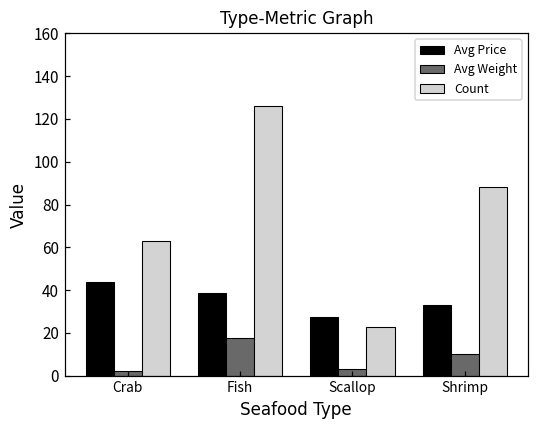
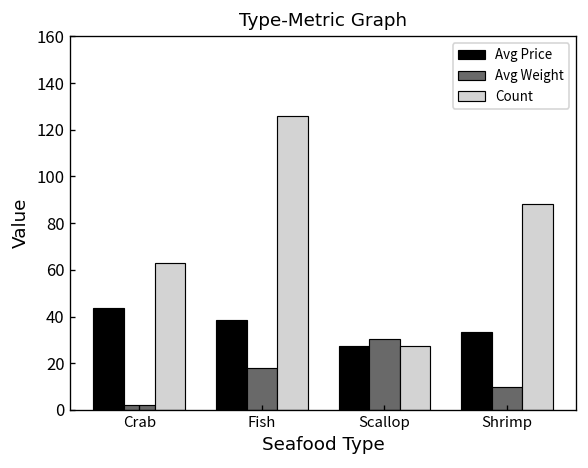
Avg Weight, Scallop: 3 -> 30
Count, Scallop: 23 -> 28
